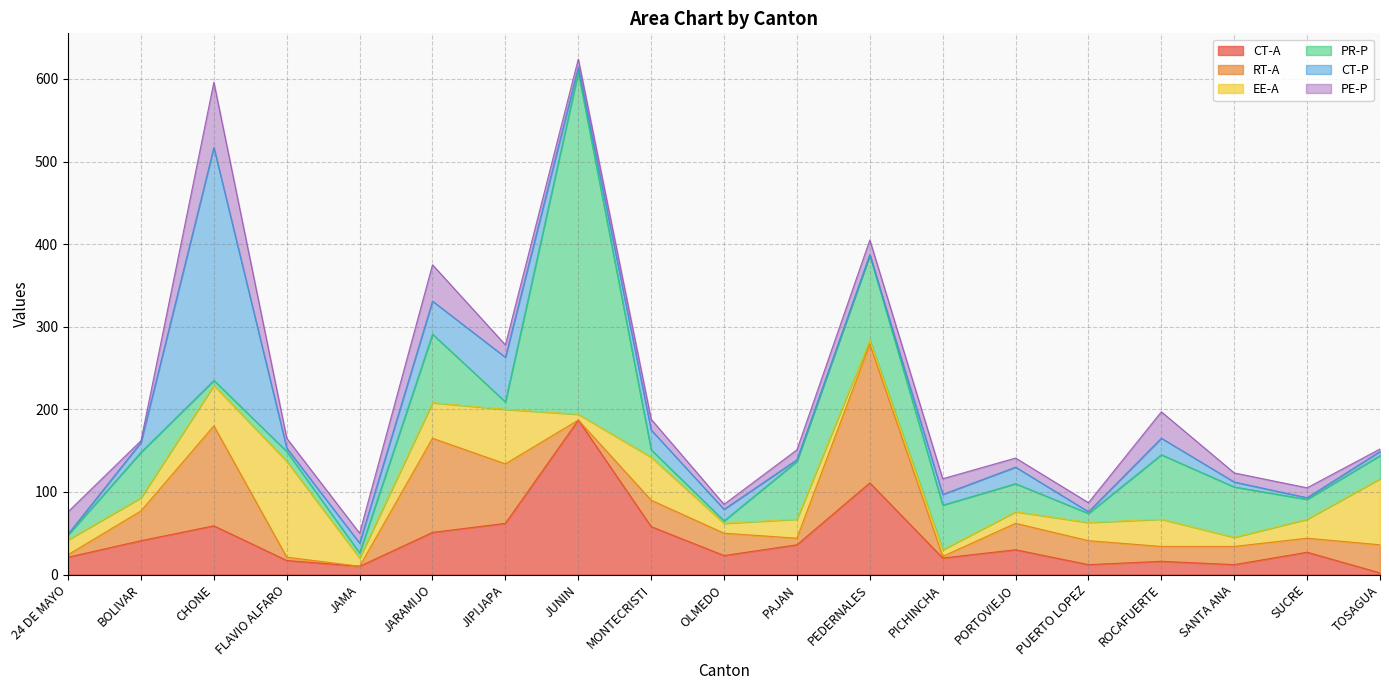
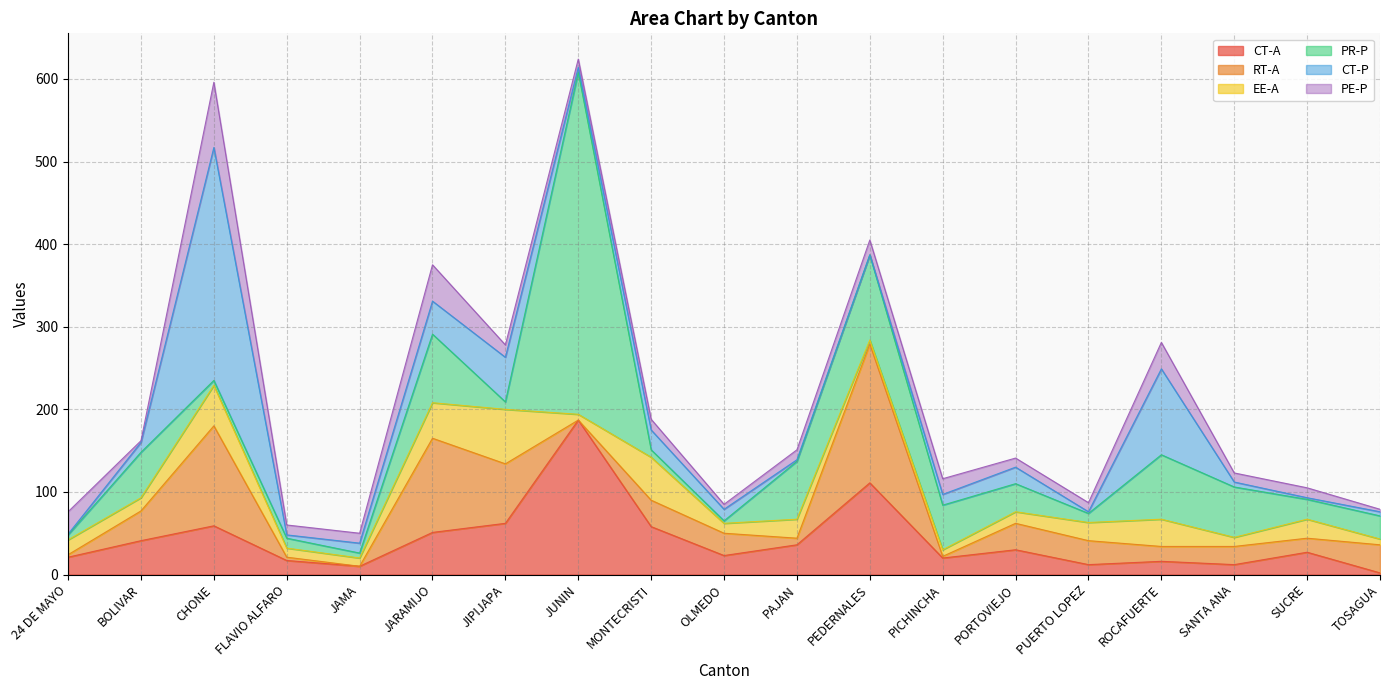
EE-A, FLAVIO ALFARO: 120 -> 10
CT-P, ROCAFUERTE: 20 -> 100
EE-A, TOSAGUA: 80 -> 10
